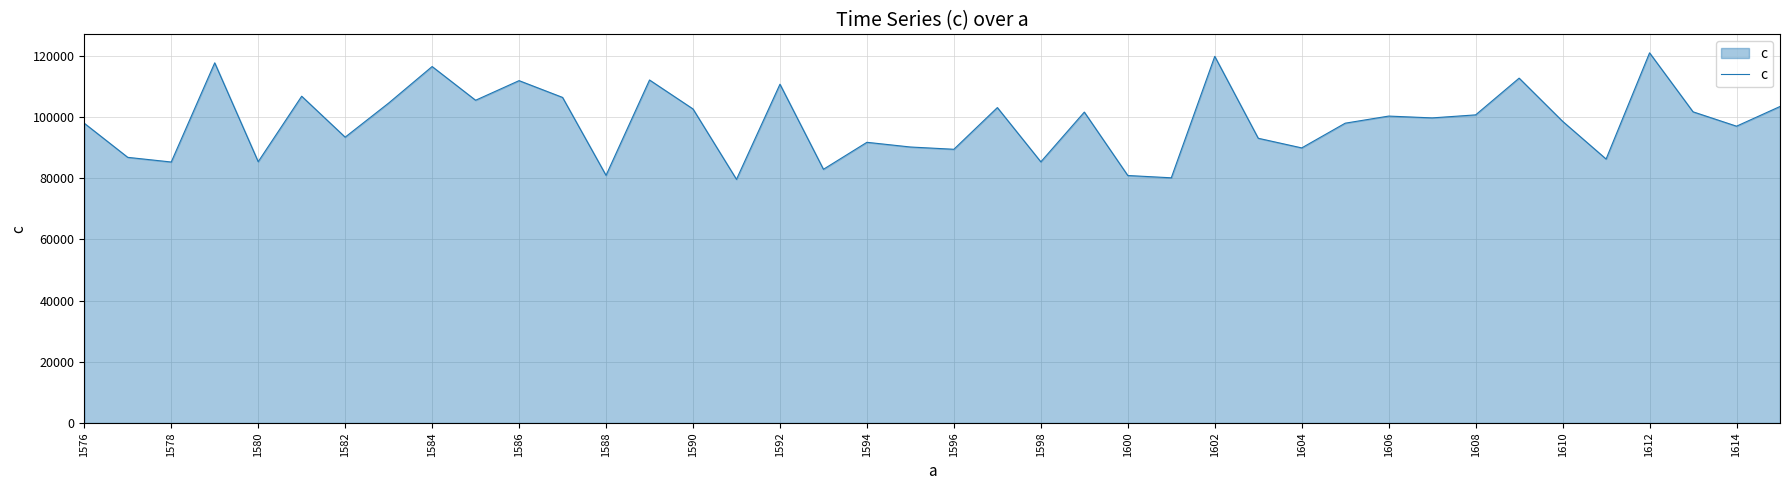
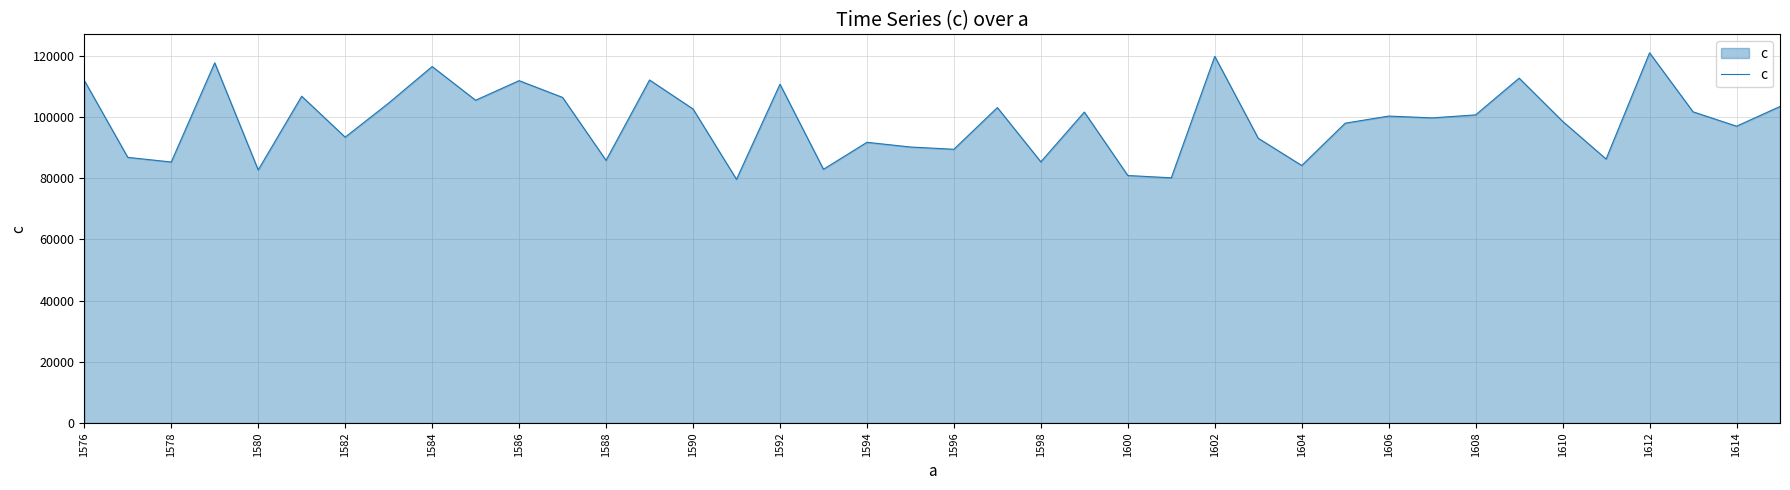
1576: 98000 -> 112000
1580: 85000 -> 83000
1588: 81000 -> 86000
1604: 90000 -> 84000
